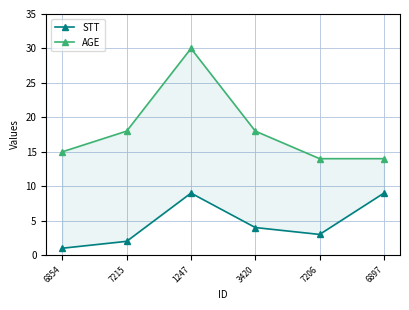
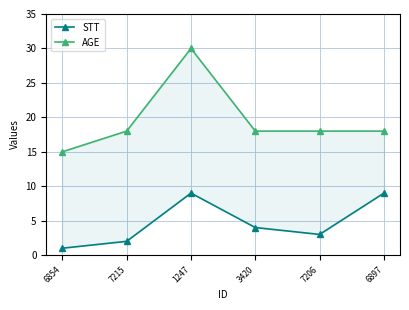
AGE, 7206: 14 -> 18
AGE, 6897: 14 -> 18
